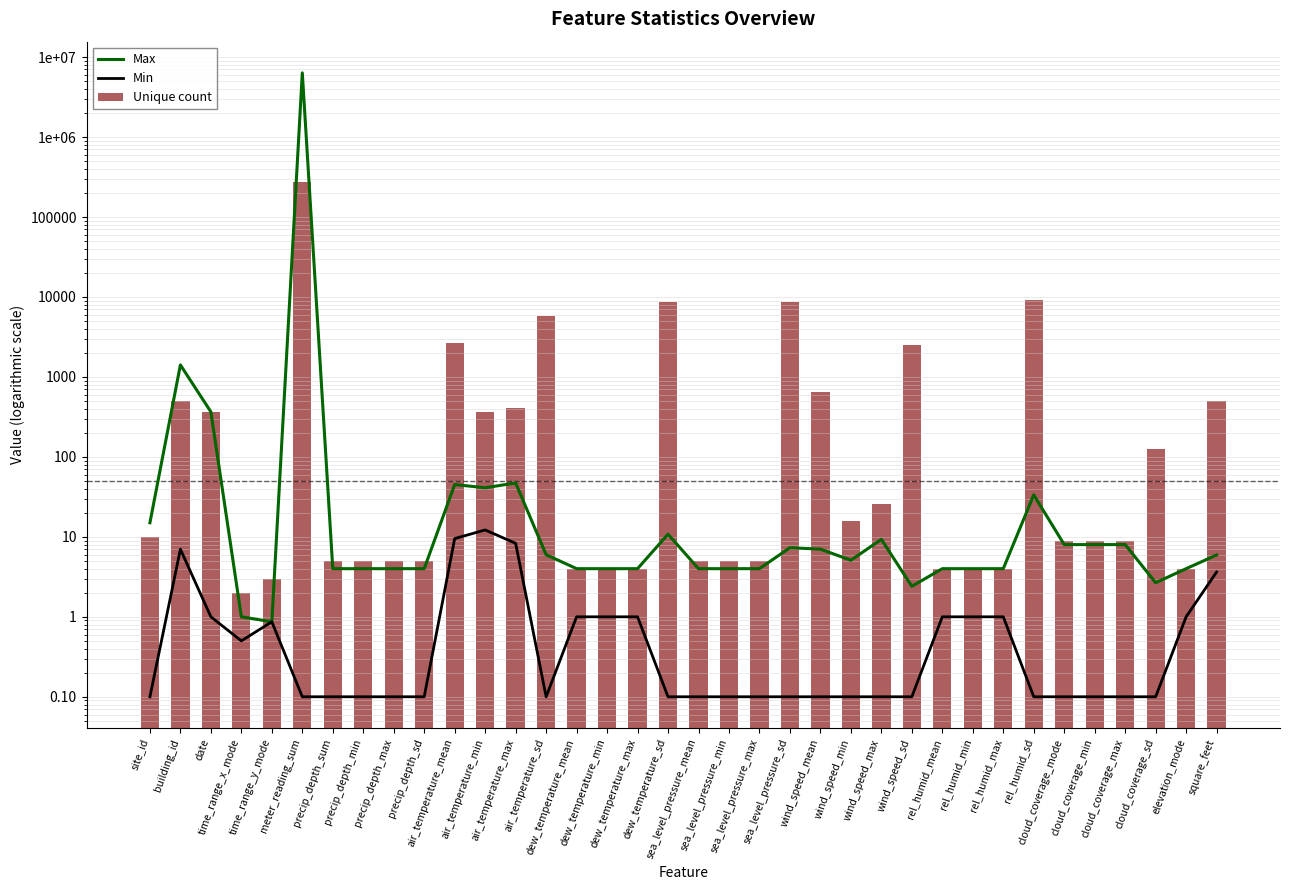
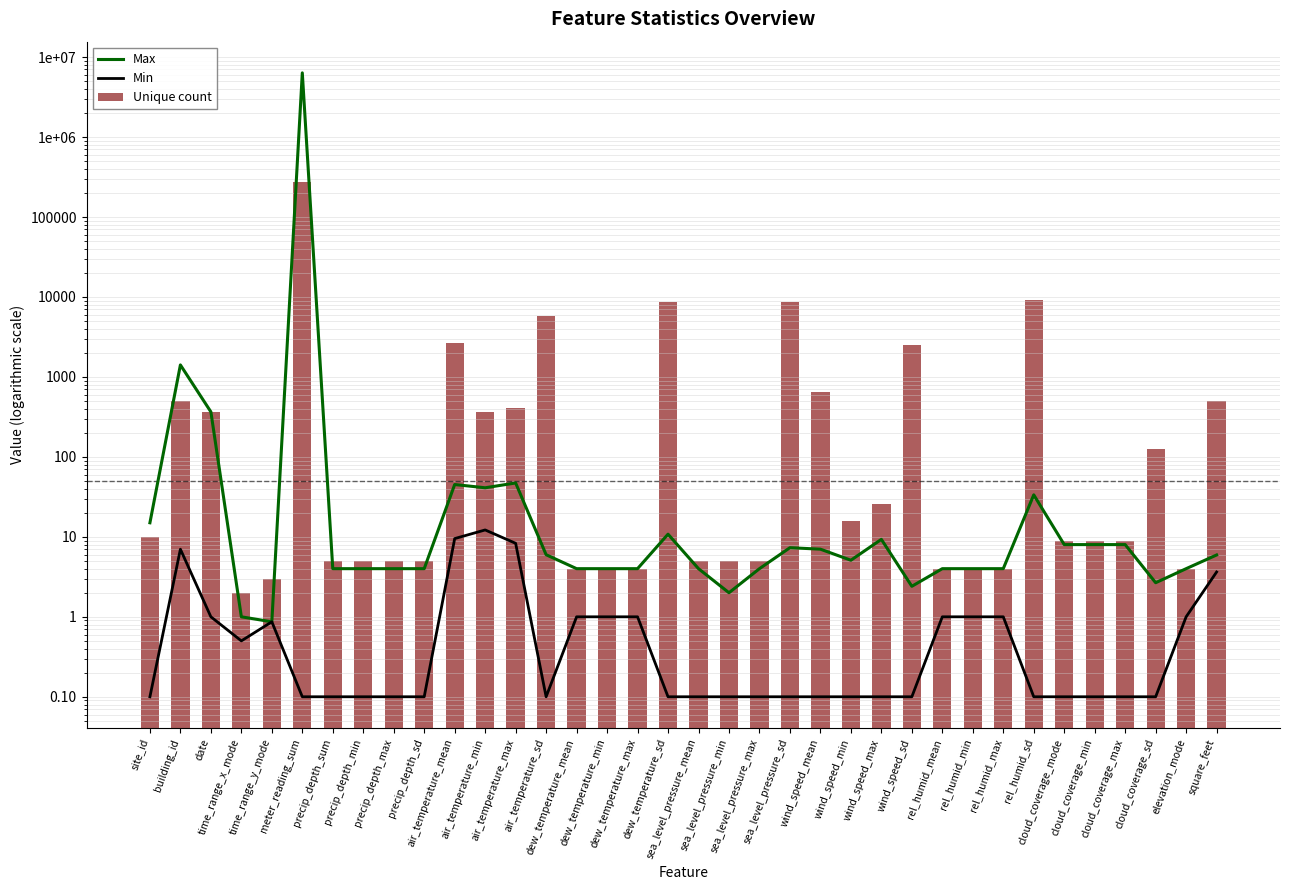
Max, sea_level_pressure_min: 4 -> 2
